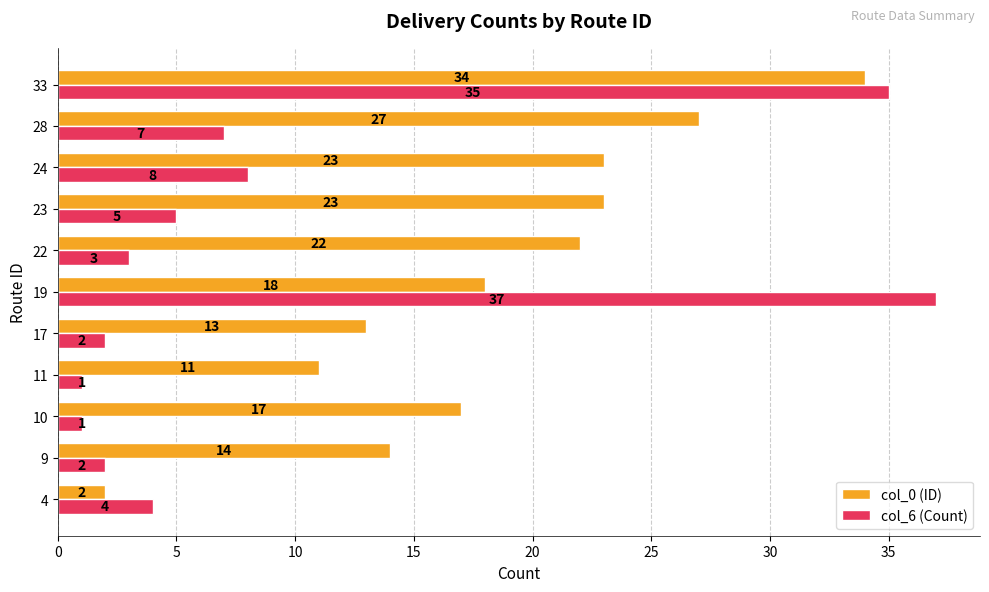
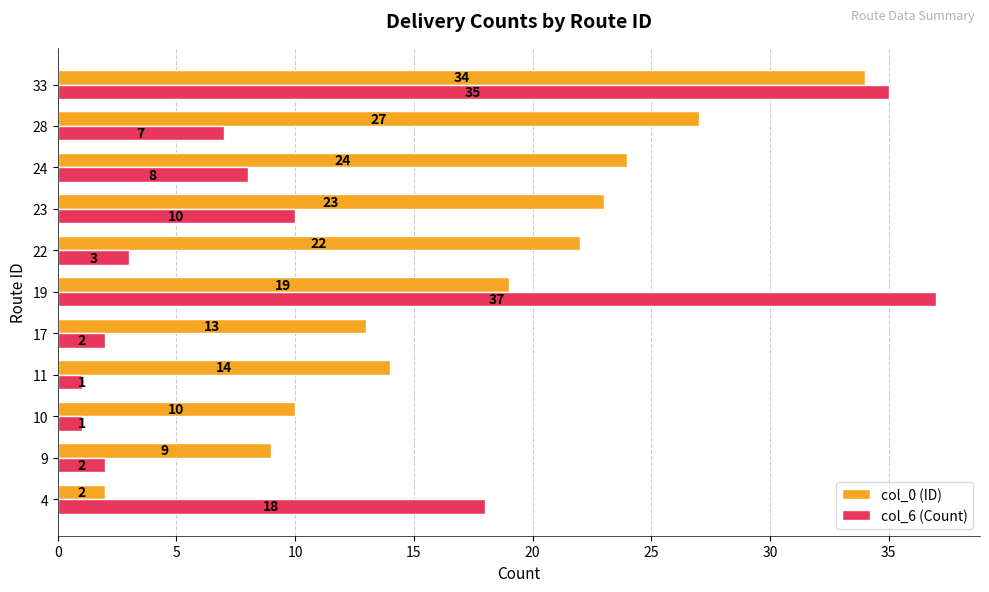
col_0 (ID), 24: 23 -> 24
col_6 (Count), 23: 5 -> 10
col_0 (ID), 19: 18 -> 19
col_0 (ID), 11: 11 -> 14
col_0 (ID), 10: 17 -> 10
col_0 (ID), 9: 14 -> 9
col_6 (Count), 4: 4 -> 18
